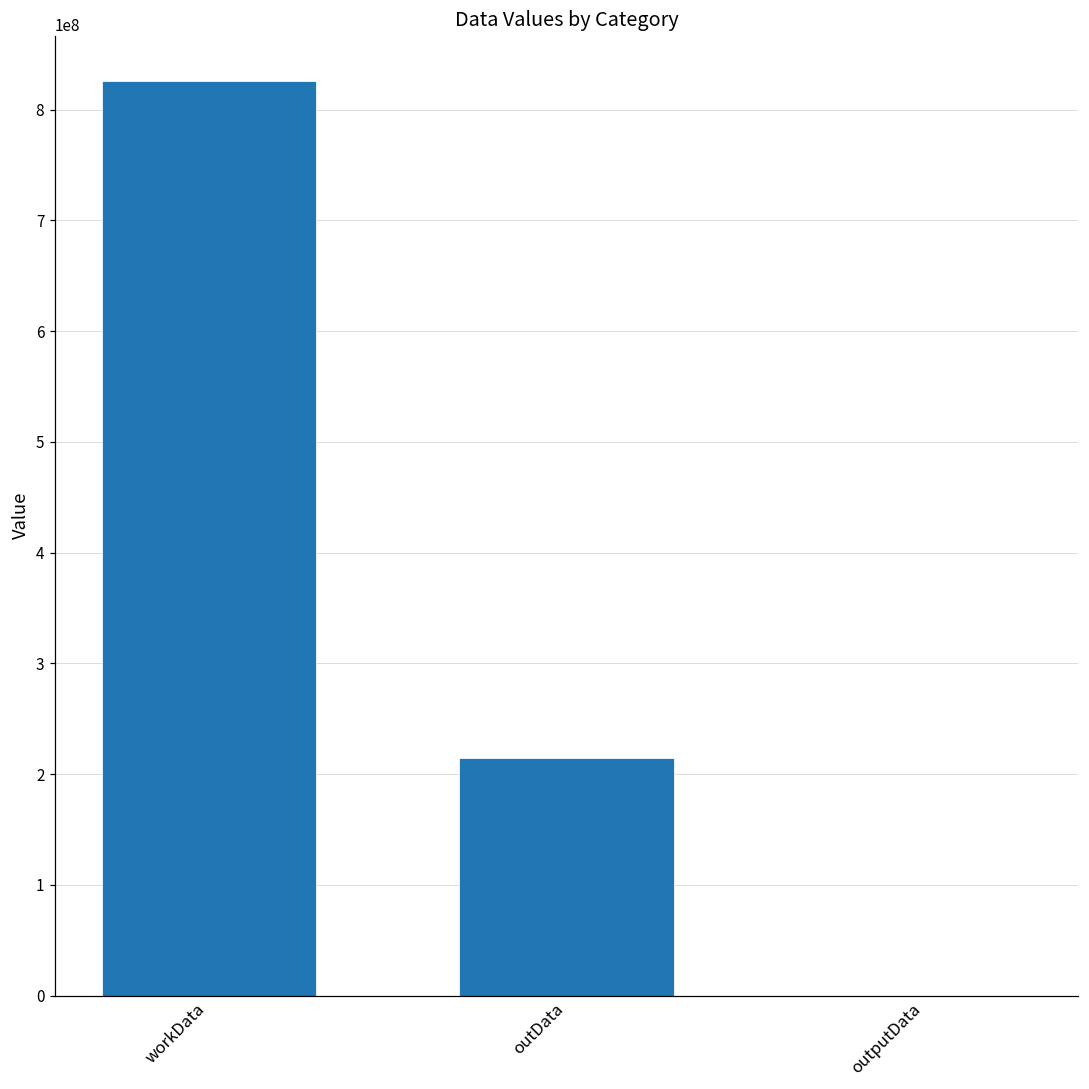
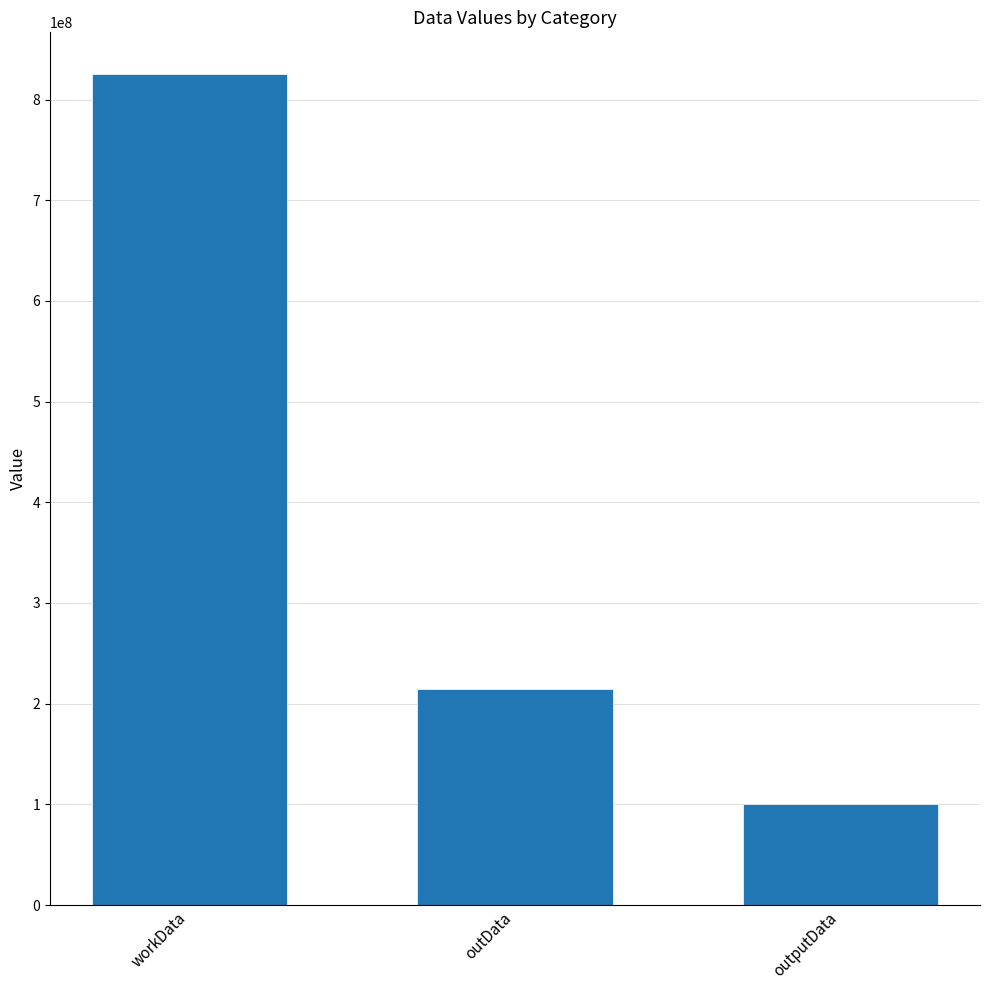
outputData: 0 -> 100000000
